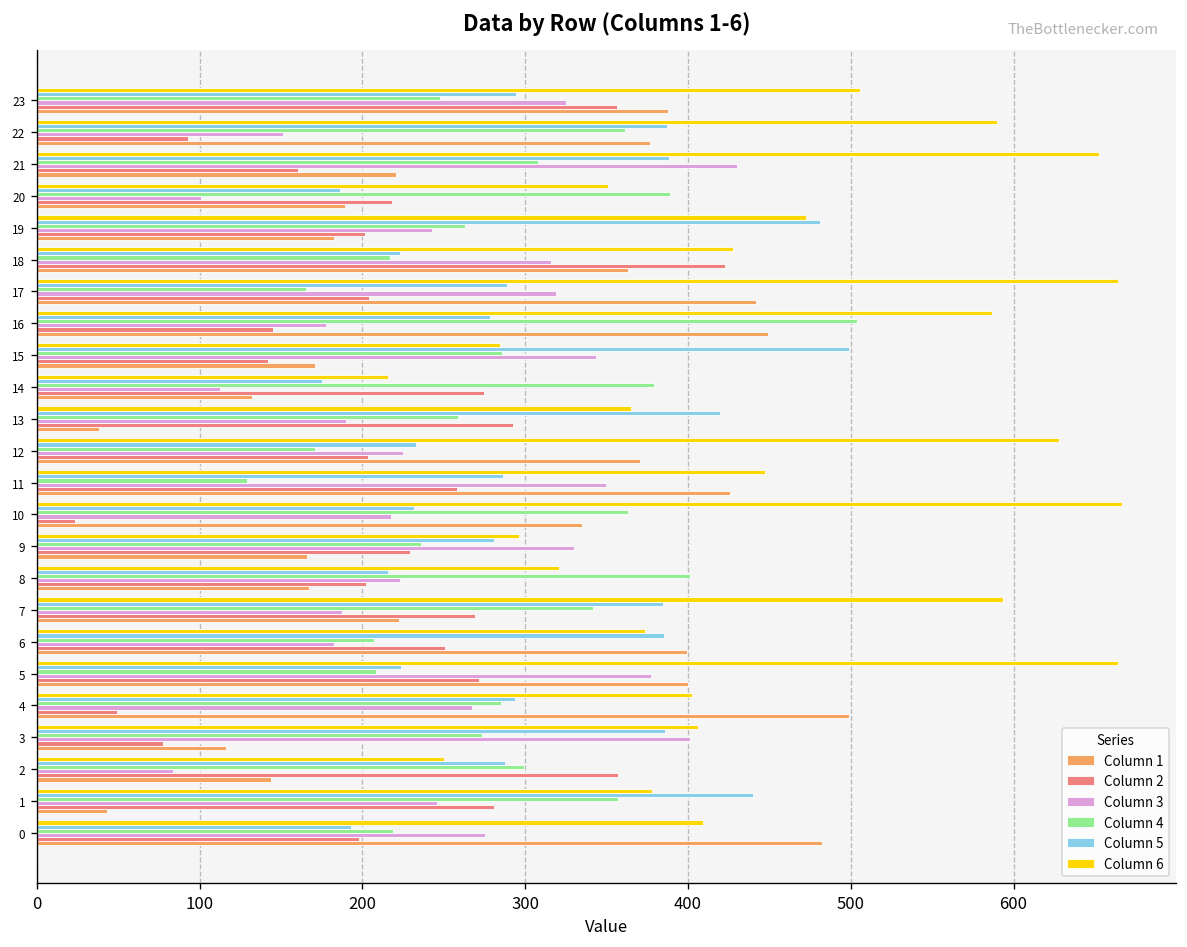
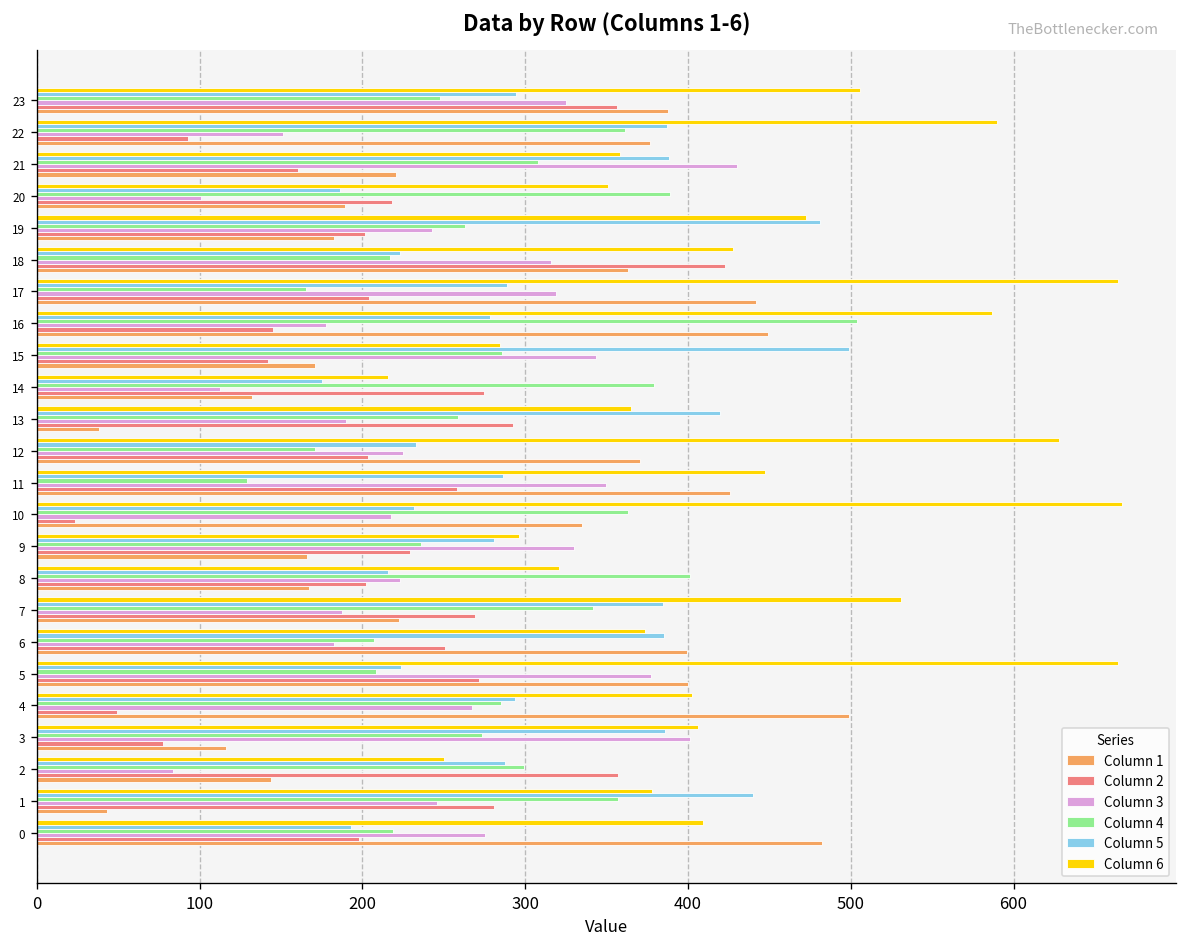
Column 6, 21: 652 -> 359
Column 6, 7: 593 -> 531
